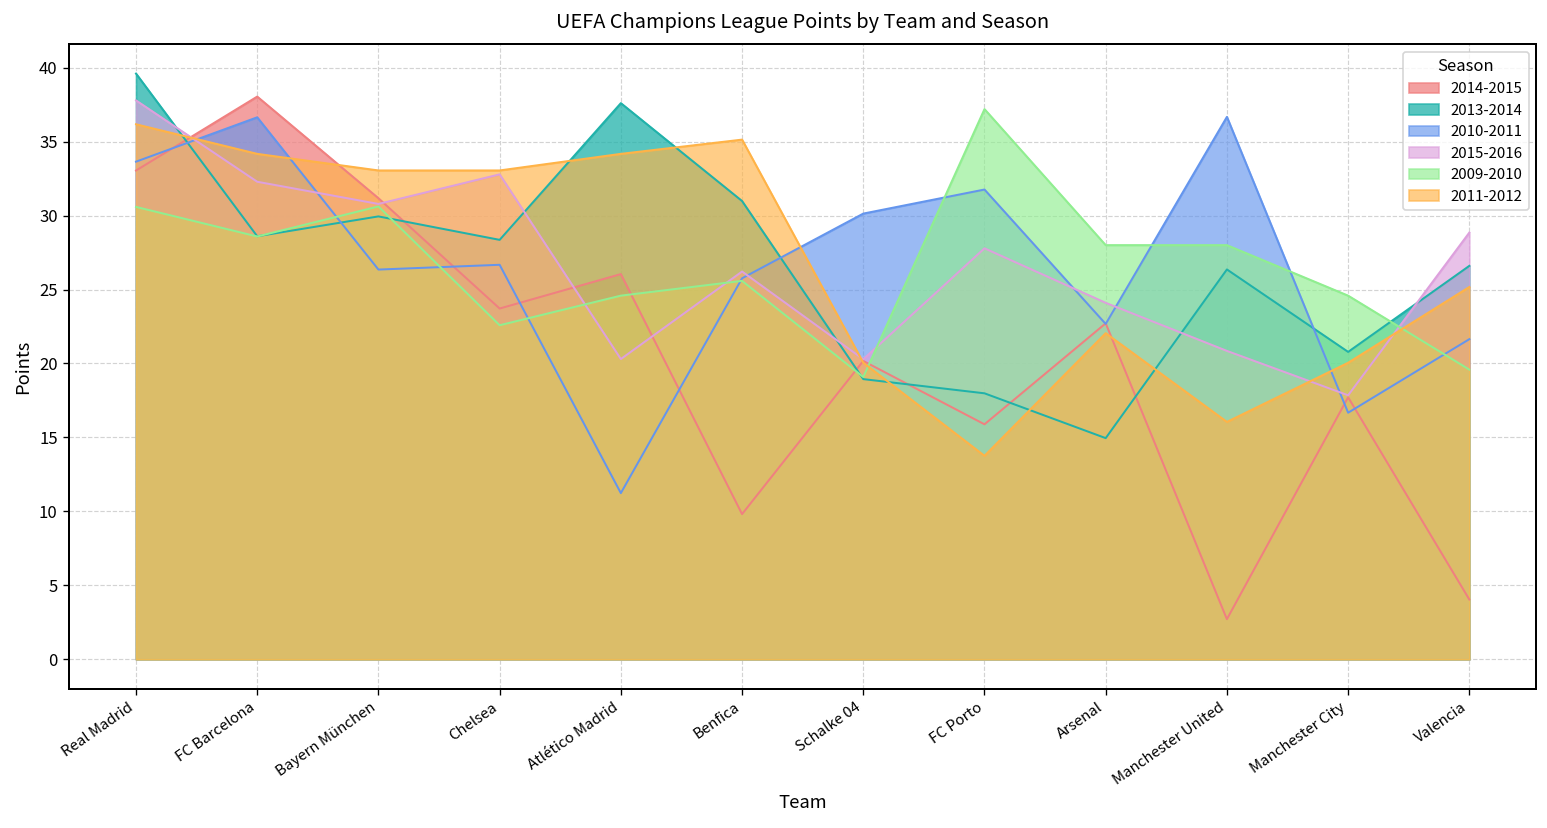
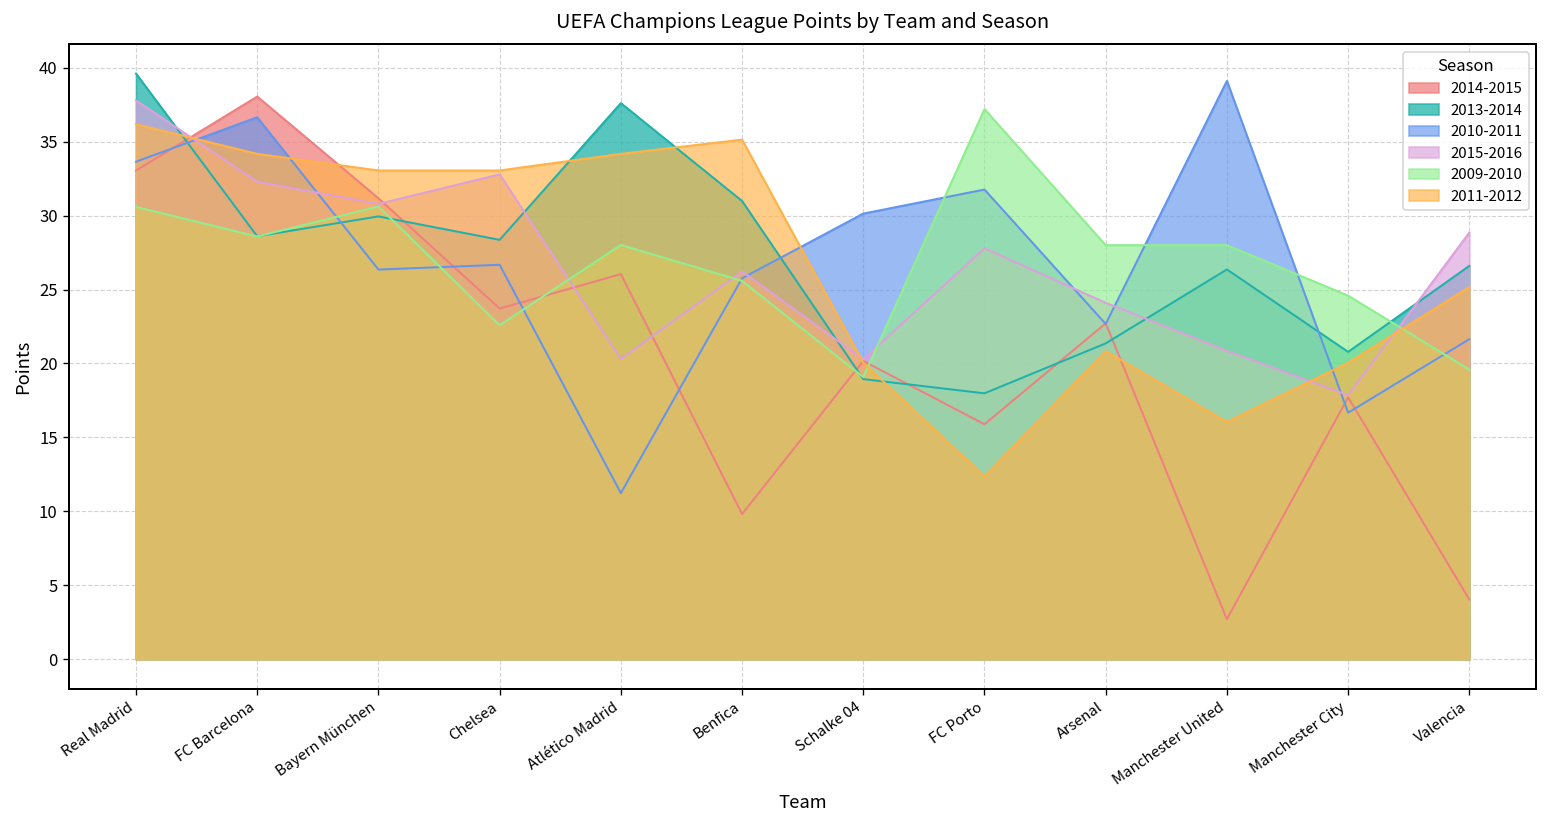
2009-2010, Atlético Madrid: 24.6 -> 28.0
2011-2012, FC Porto: 13.8 -> 12.4
2013-2014, Arsenal: 15.0 -> 21.4
2011-2012, Arsenal: 22.1 -> 20.8
2010-2011, Manchester United: 36.7 -> 39.1
